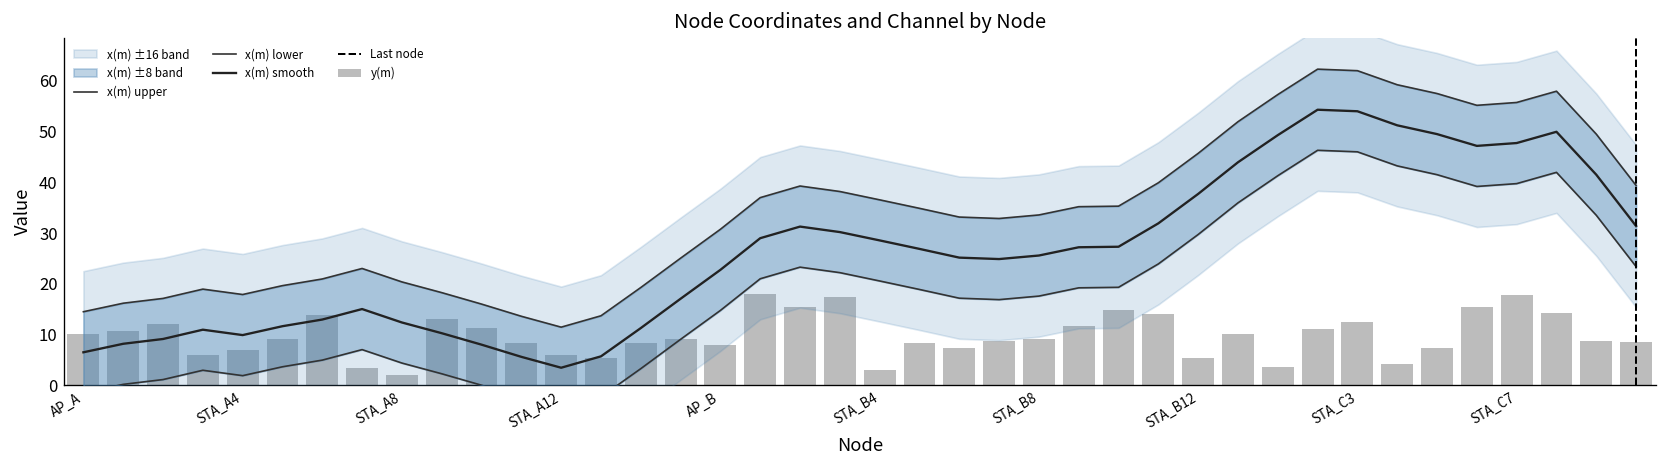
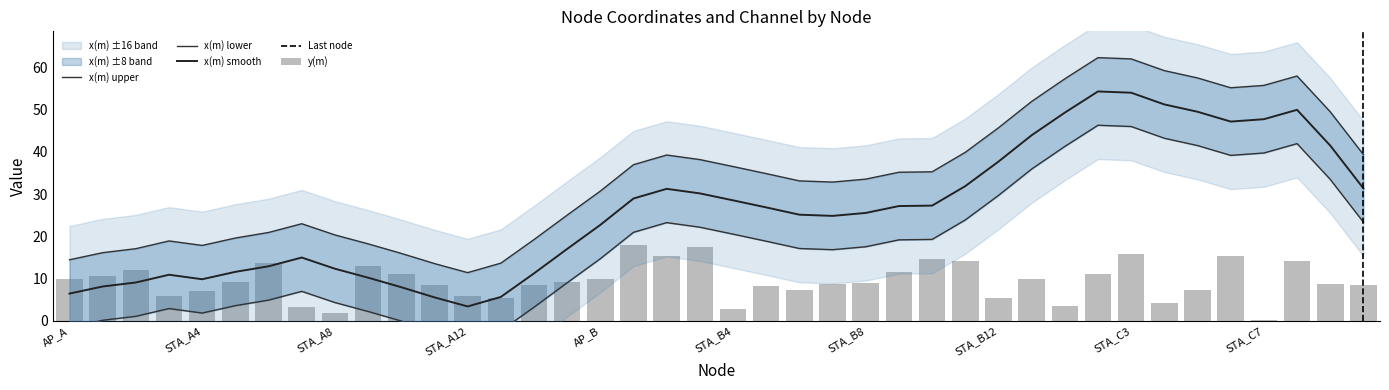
y(m), AP_B: 8 -> 10
y(m), STA_C3: 12 -> 16
y(m), STA_C7: 18 -> 0
